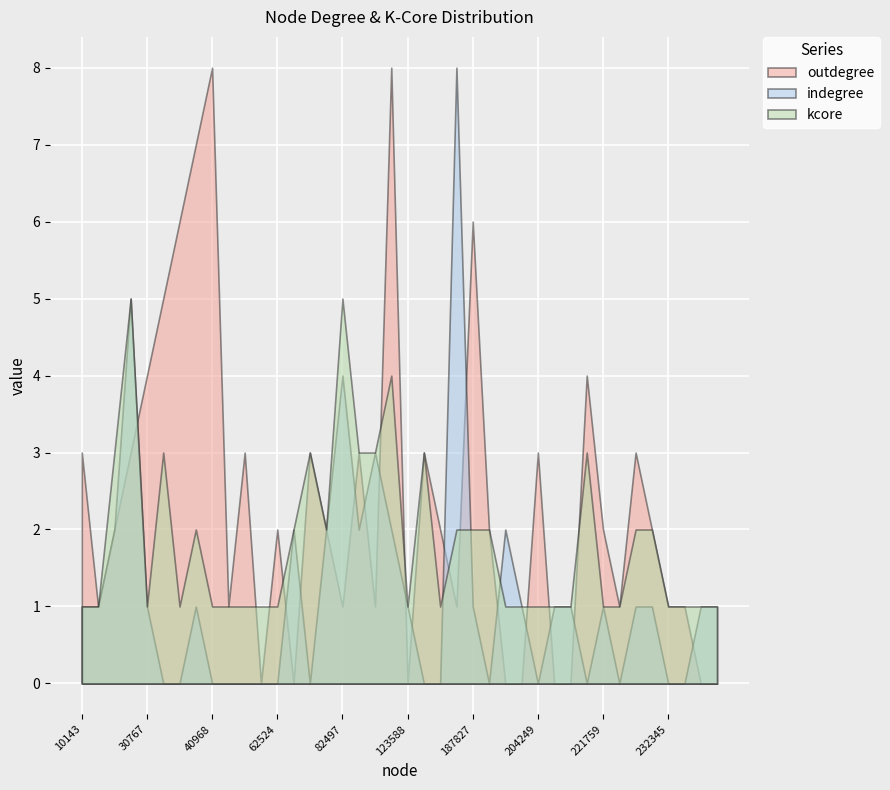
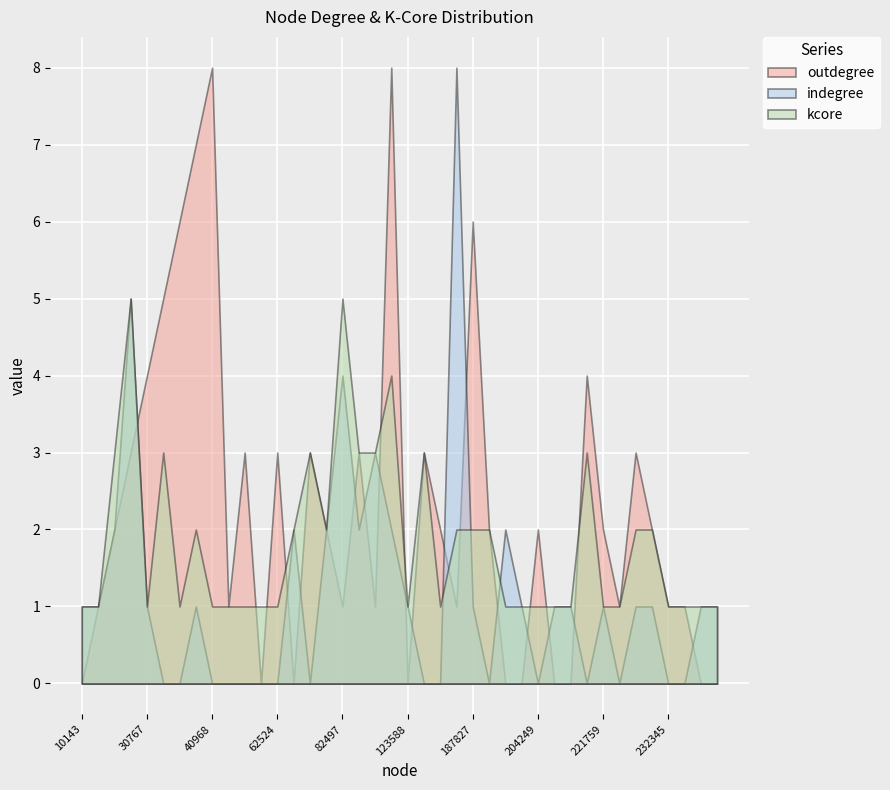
outdegree, 10143: 3 -> 0
outdegree, 62524: 2 -> 3
outdegree, 204249: 3 -> 2
